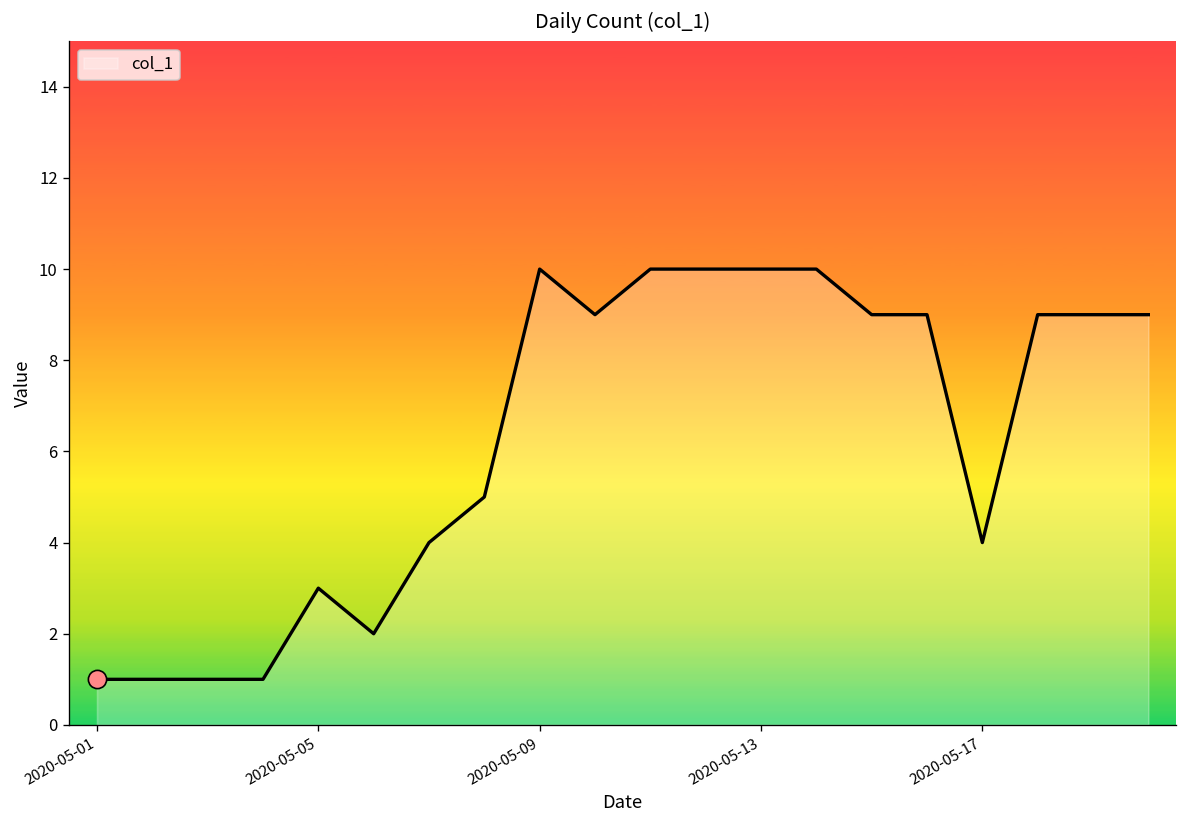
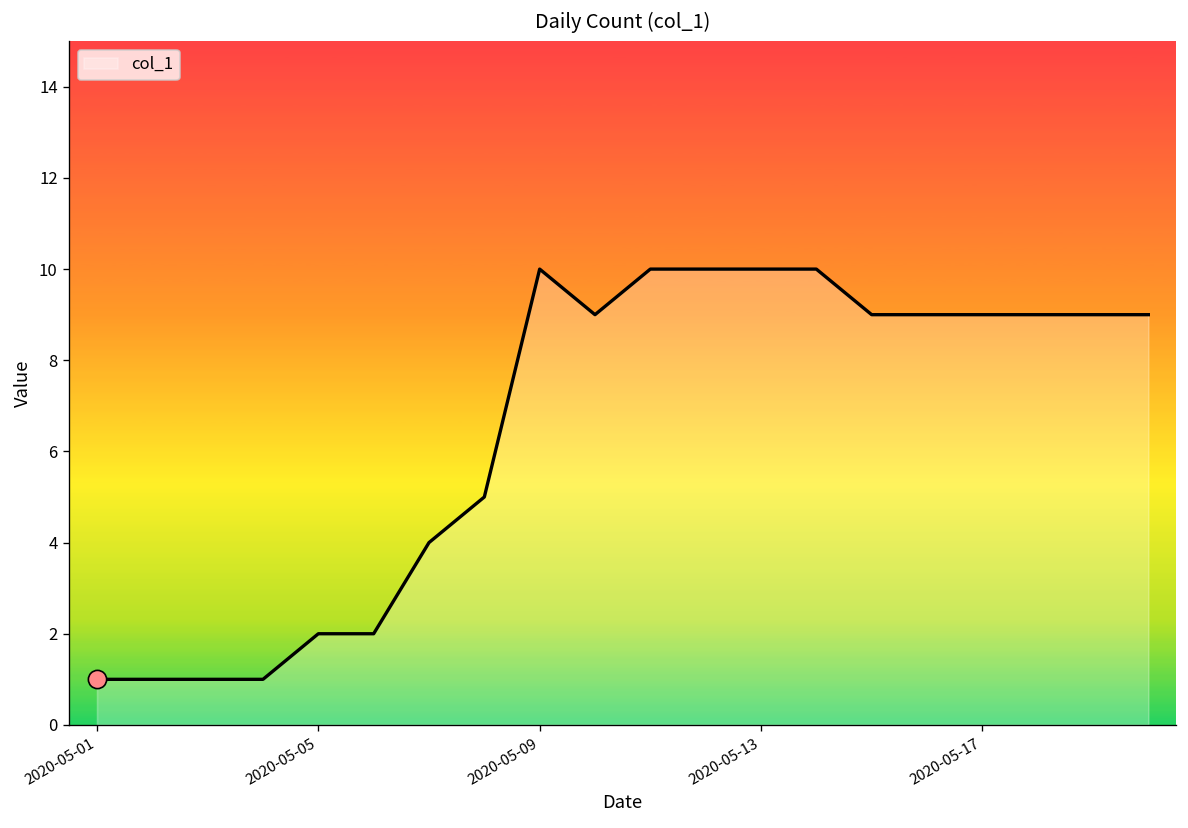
col_1, 2020-05-05: 3 -> 2
col_1, 2020-05-17: 4 -> 9
